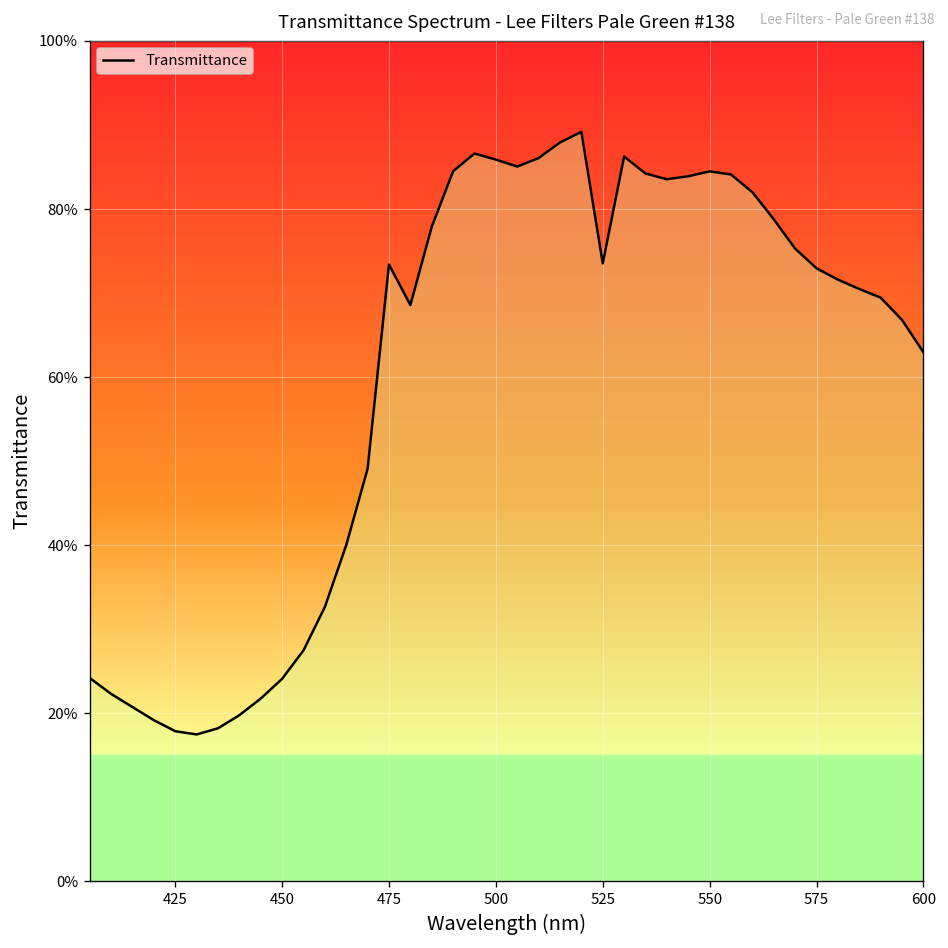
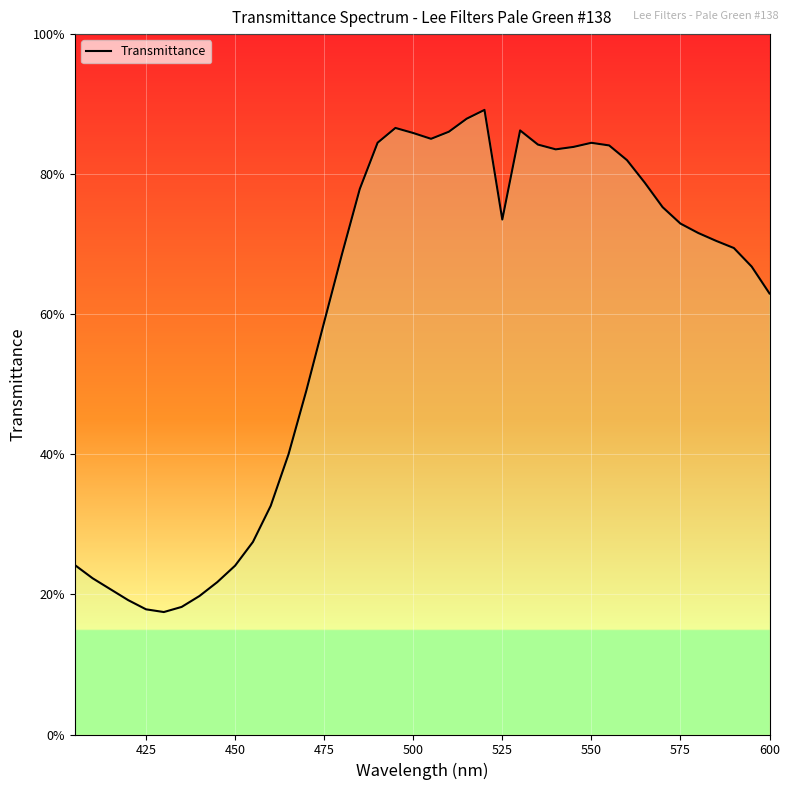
475: 73% -> 59%
